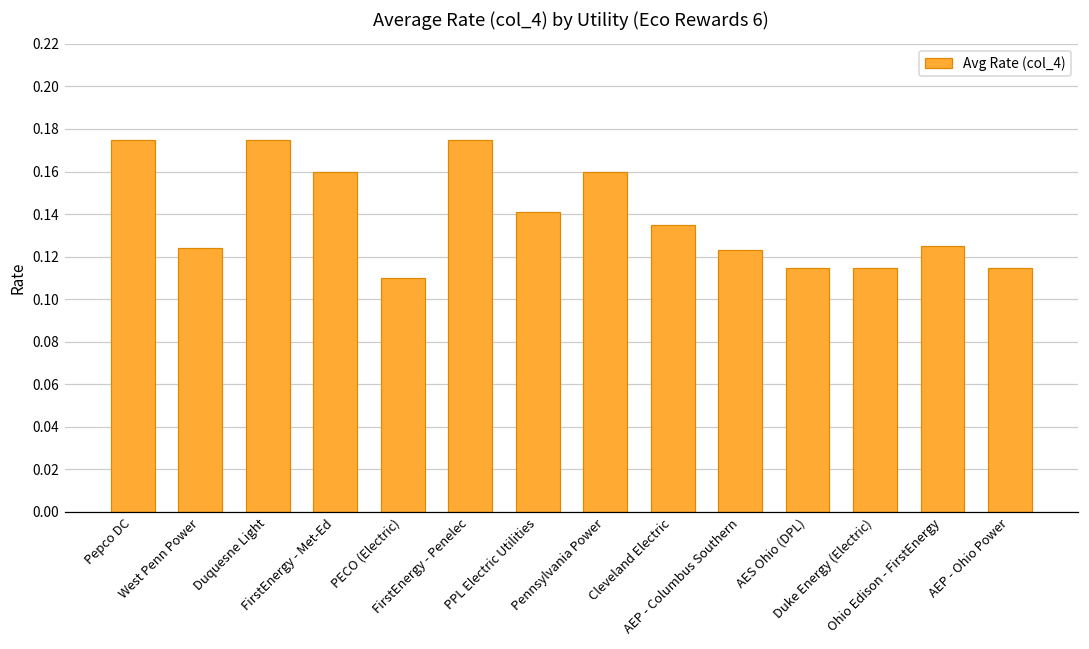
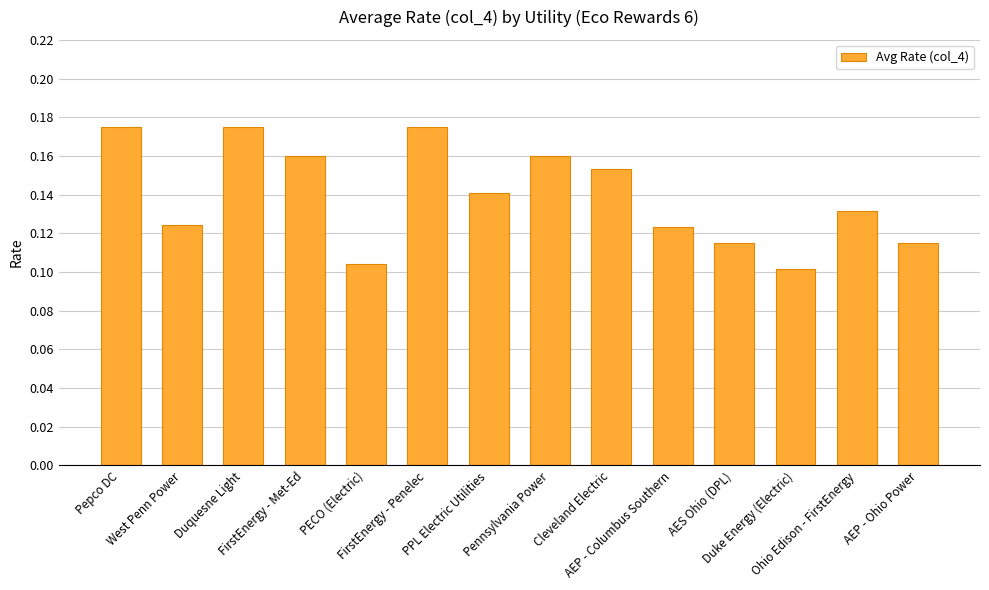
PECO (Electric): 0.110 -> 0.104
Cleveland Electric: 0.135 -> 0.154
Duke Energy (Electric): 0.115 -> 0.102
Ohio Edison - FirstEnergy: 0.125 -> 0.131
